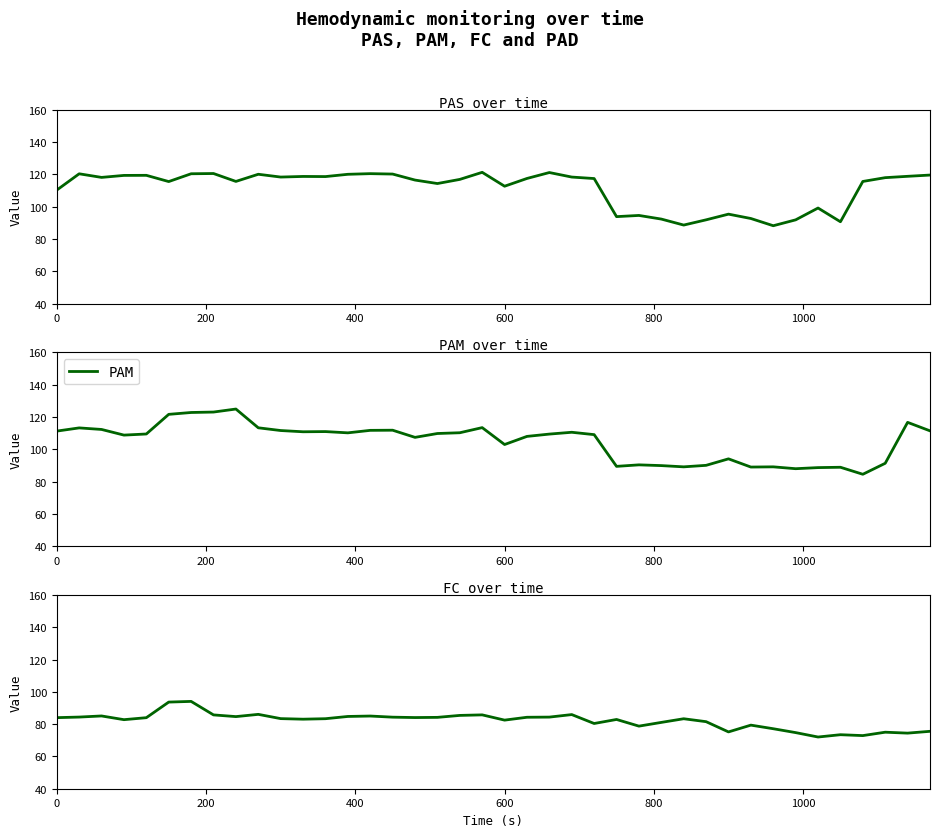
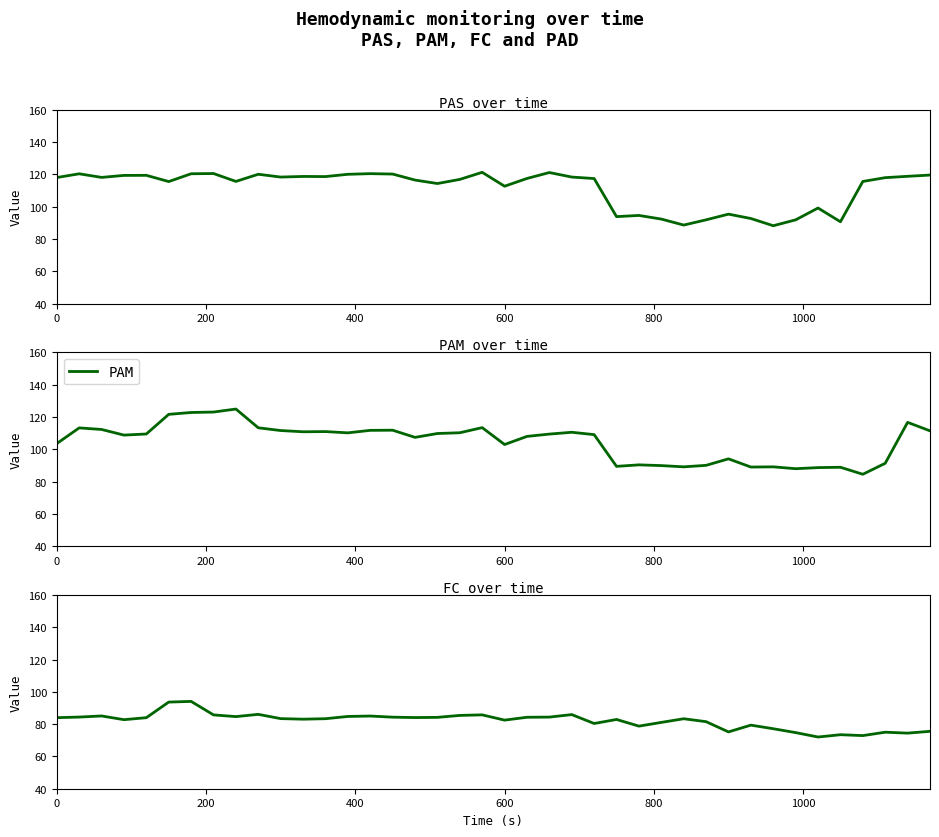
PAS over time, 0: 110 -> 118
PAM over time, 0: 111 -> 104
